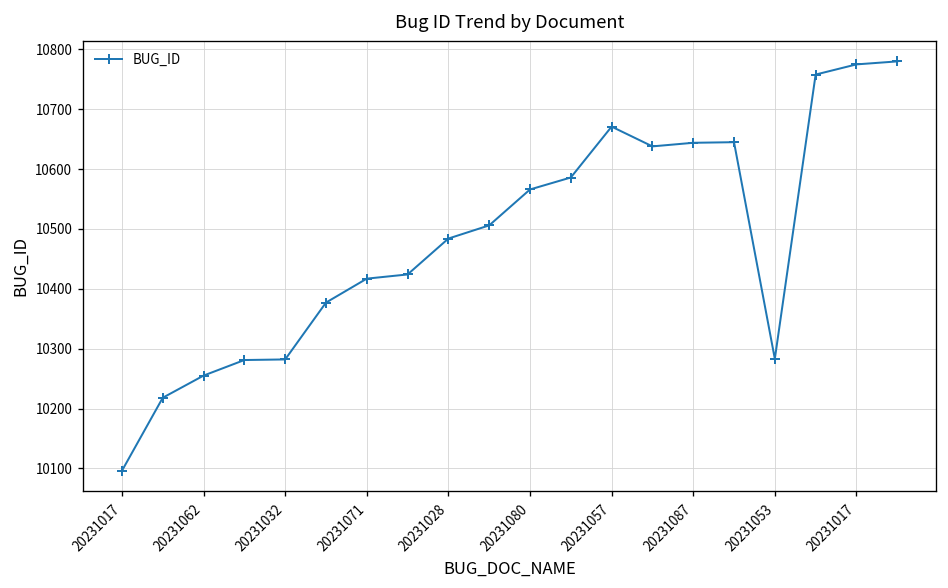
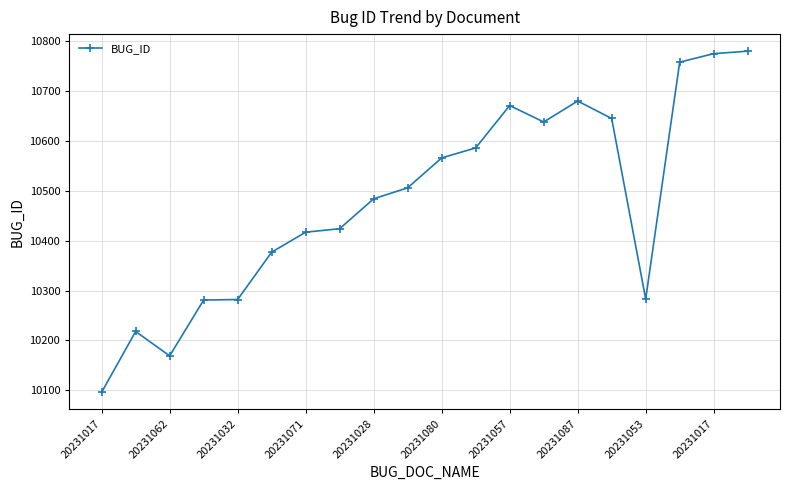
20231062: 10260 -> 10170
20231087: 10640 -> 10680
